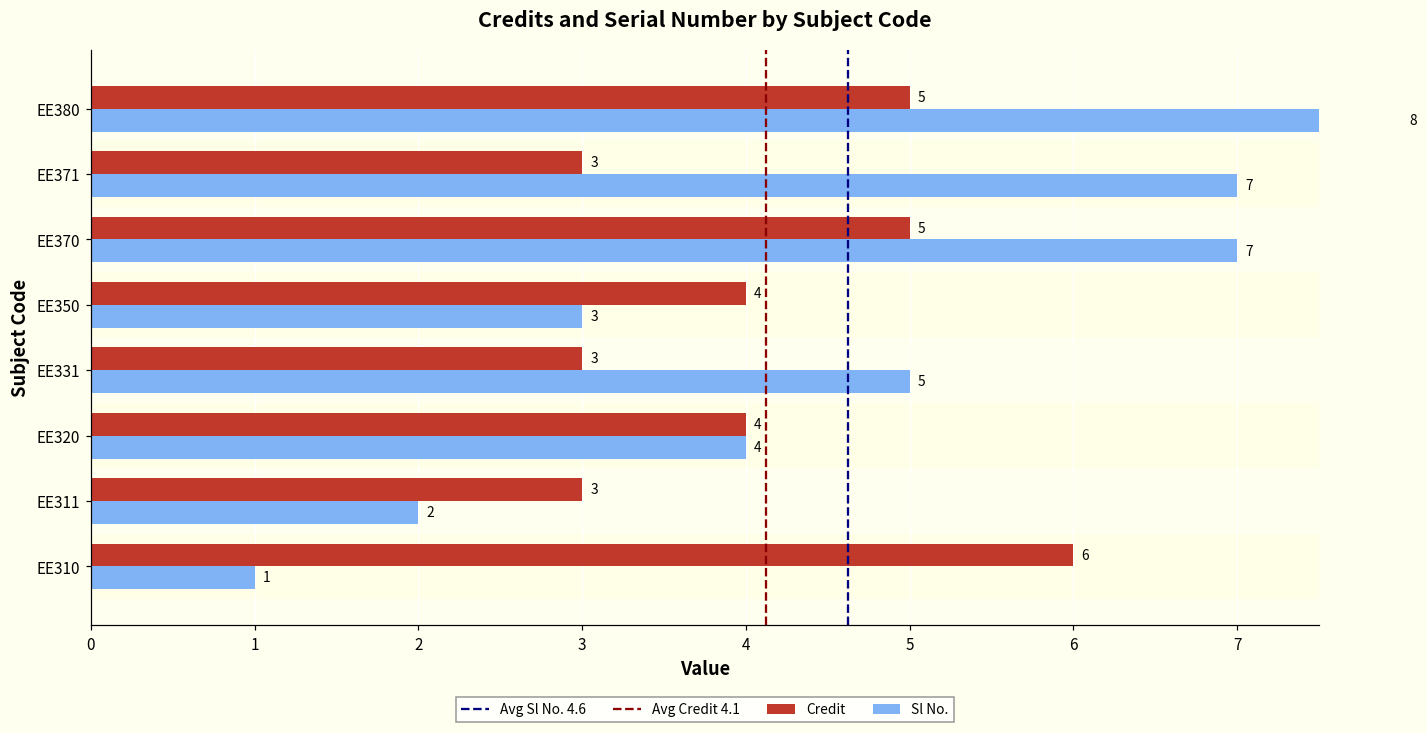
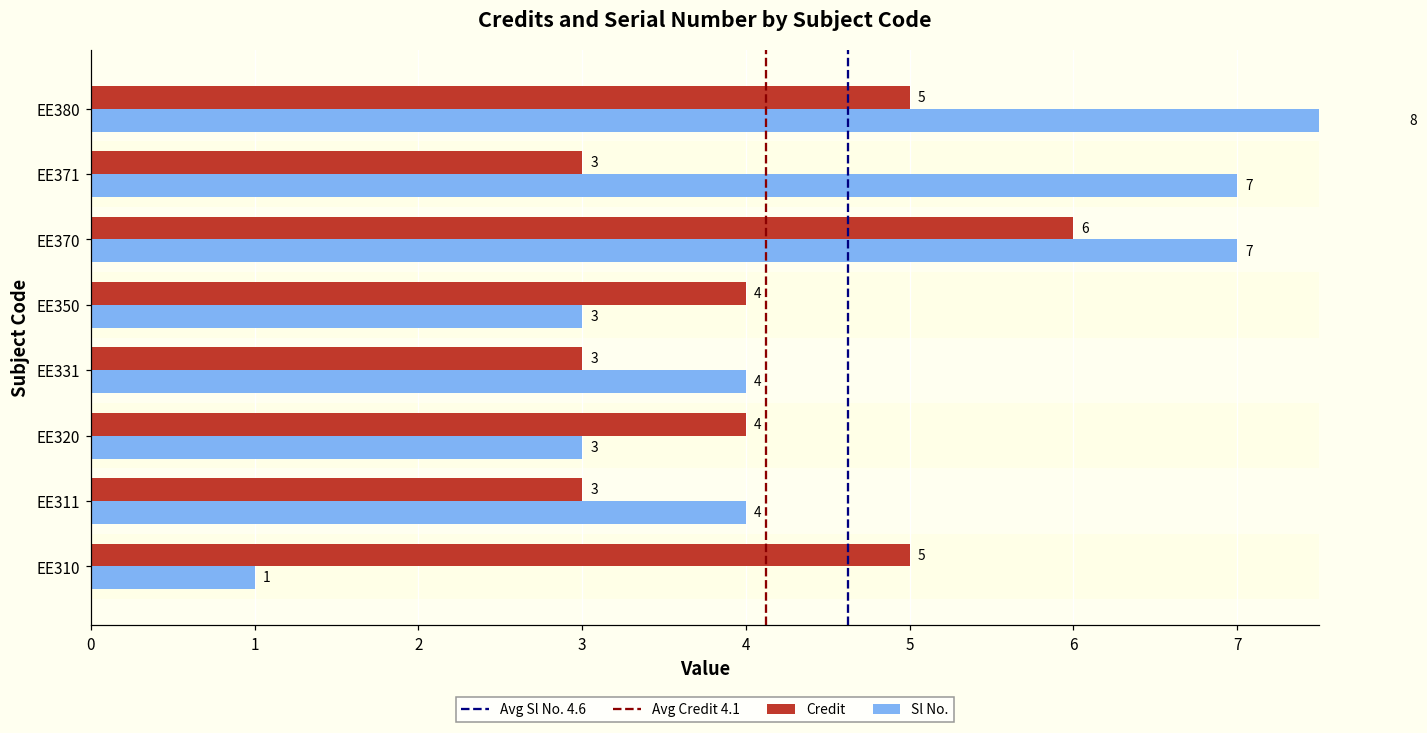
Credit, EE370: 5 -> 6
Sl No., EE331: 5 -> 4
Sl No., EE320: 4 -> 3
Sl No., EE311: 2 -> 4
Credit, EE310: 6 -> 5
